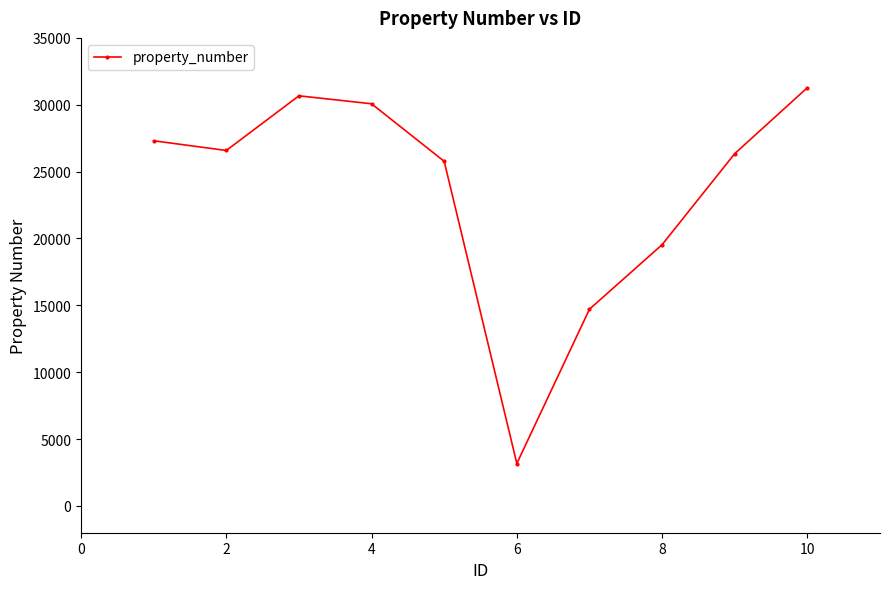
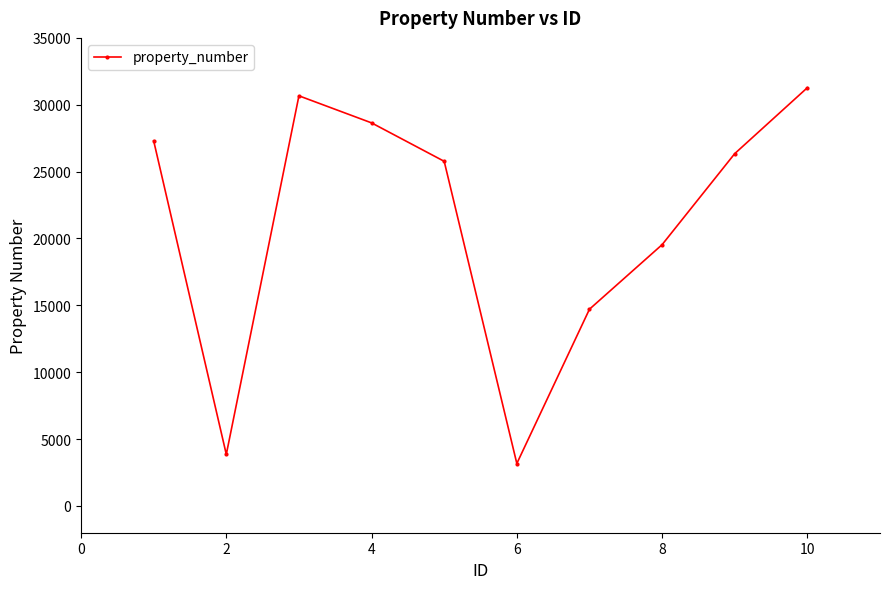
2: 26600 -> 3900
4: 30100 -> 28600
